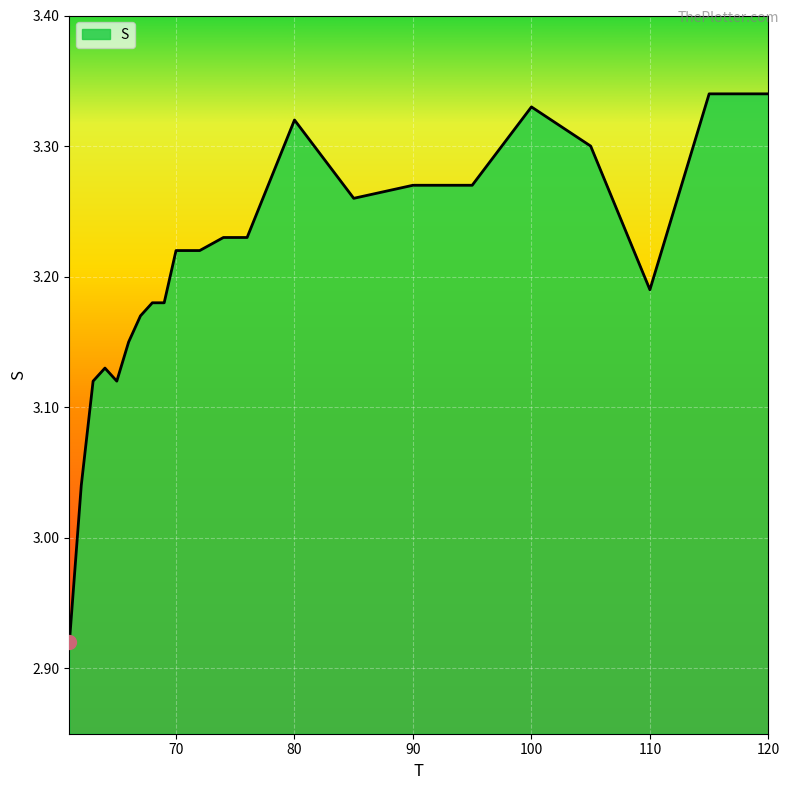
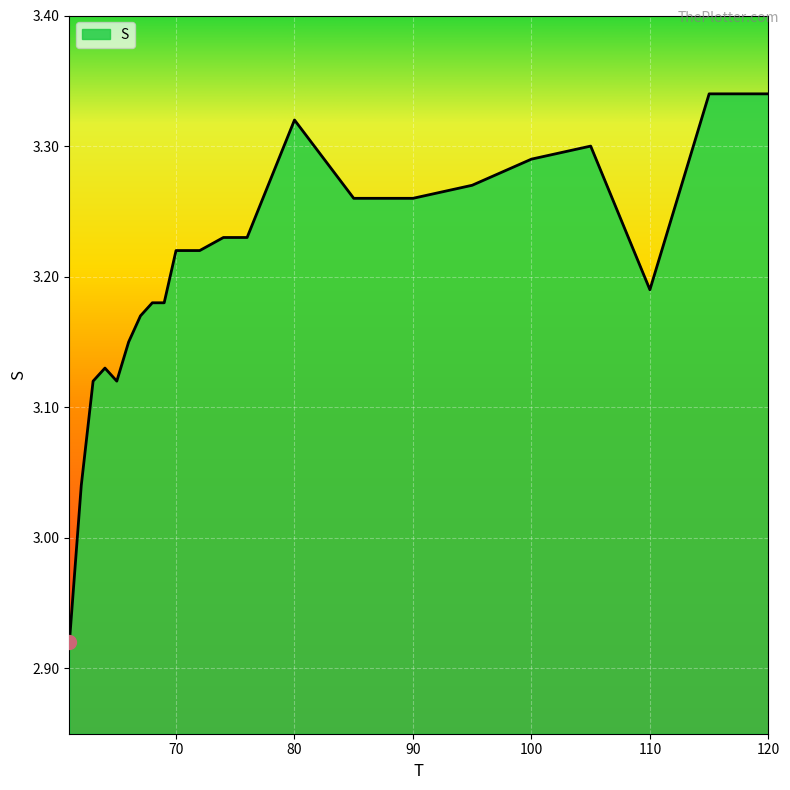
S, 90: 3.27 -> 3.26
S, 100: 3.33 -> 3.29
